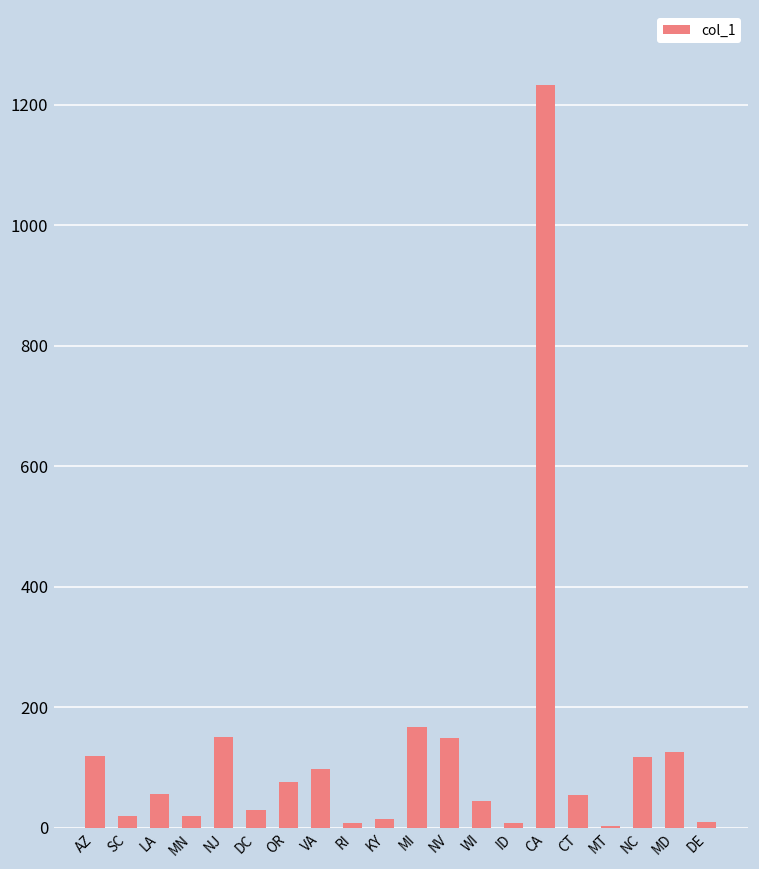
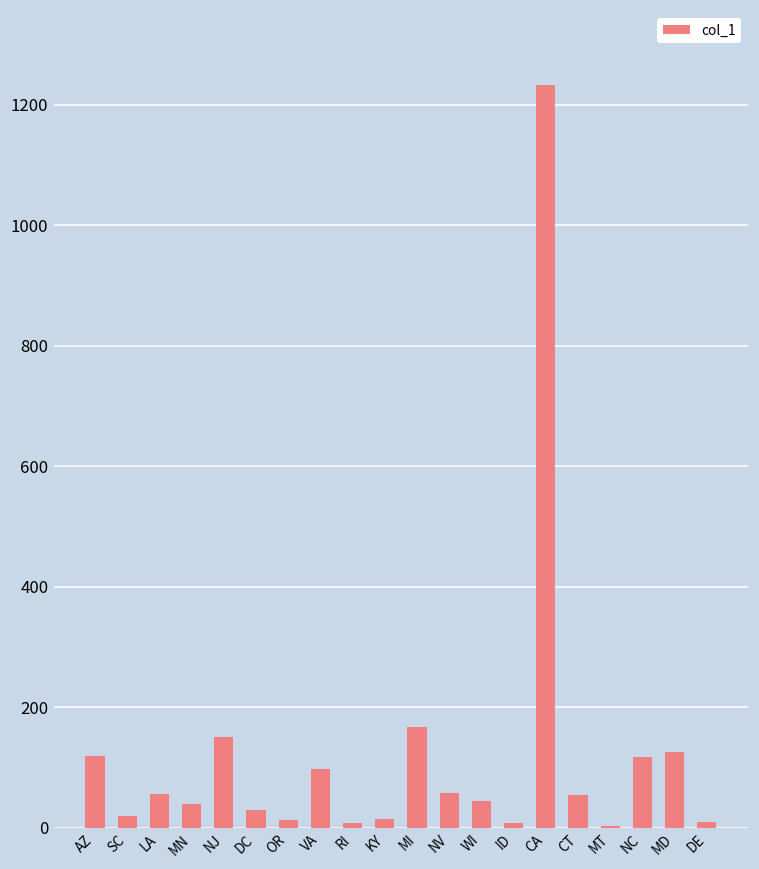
MN: 20 -> 40
OR: 80 -> 10
NV: 150 -> 60
